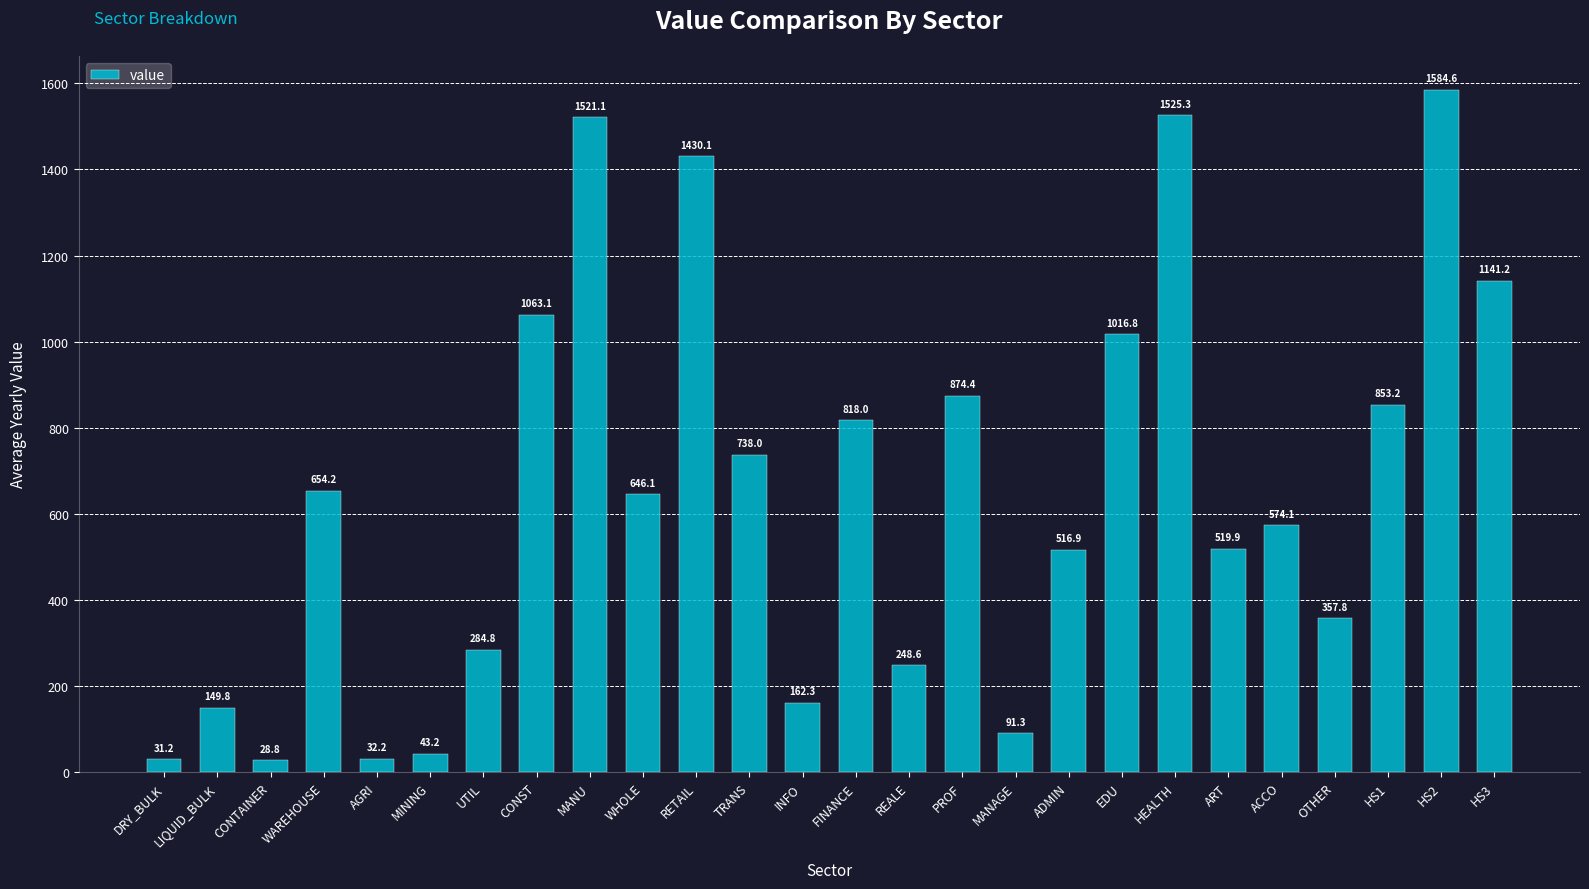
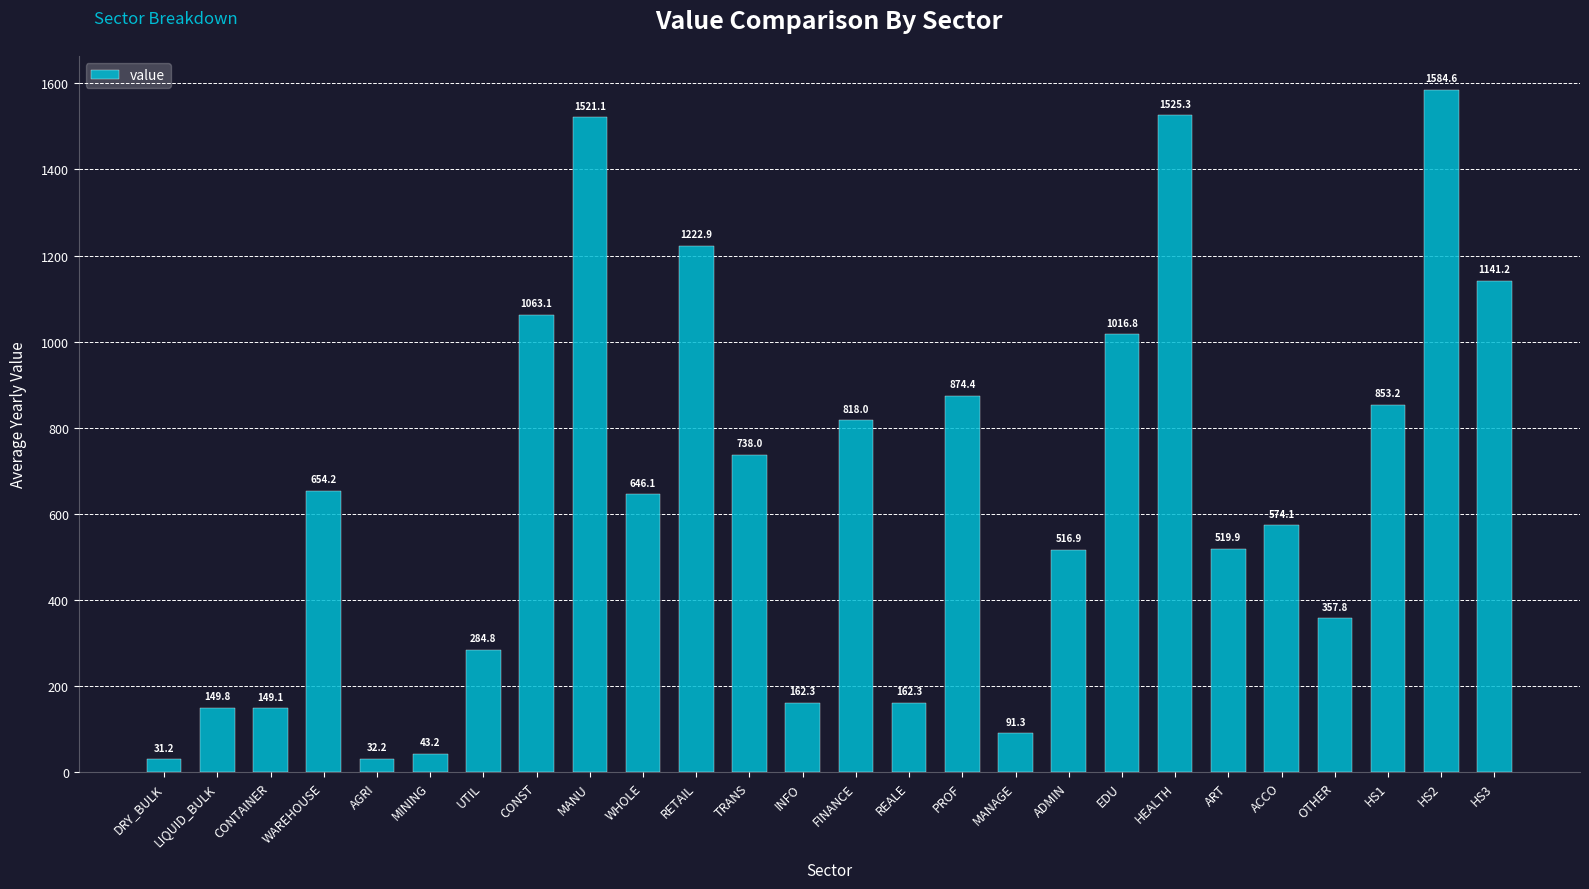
CONTAINER: 28.8 -> 149.1
RETAIL: 1430.1 -> 1222.9
REALE: 248.6 -> 162.3
